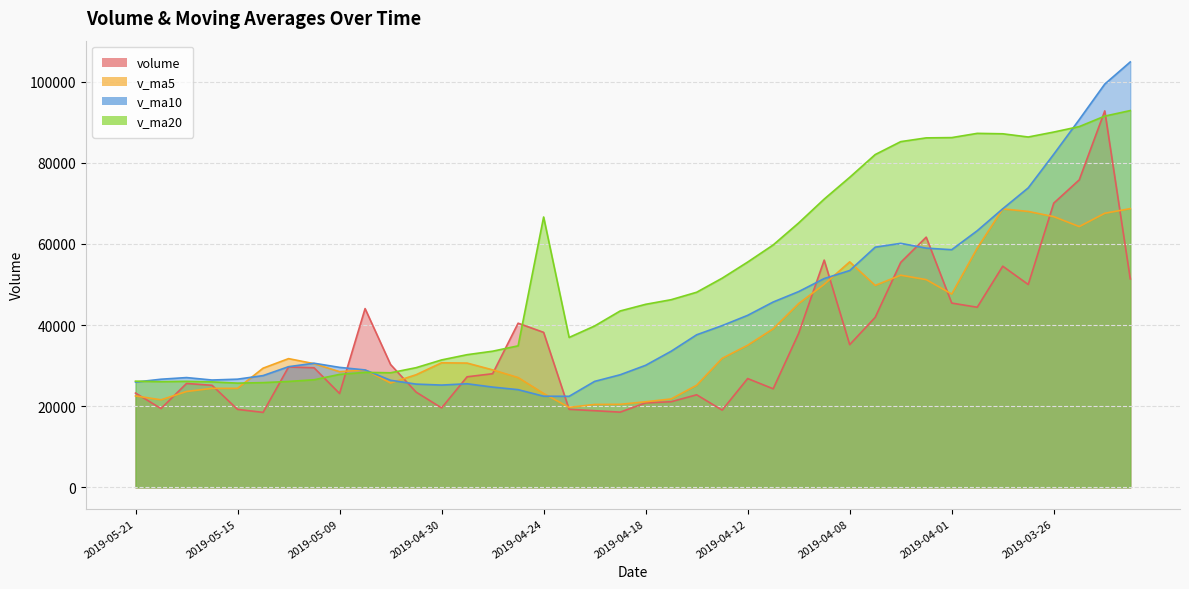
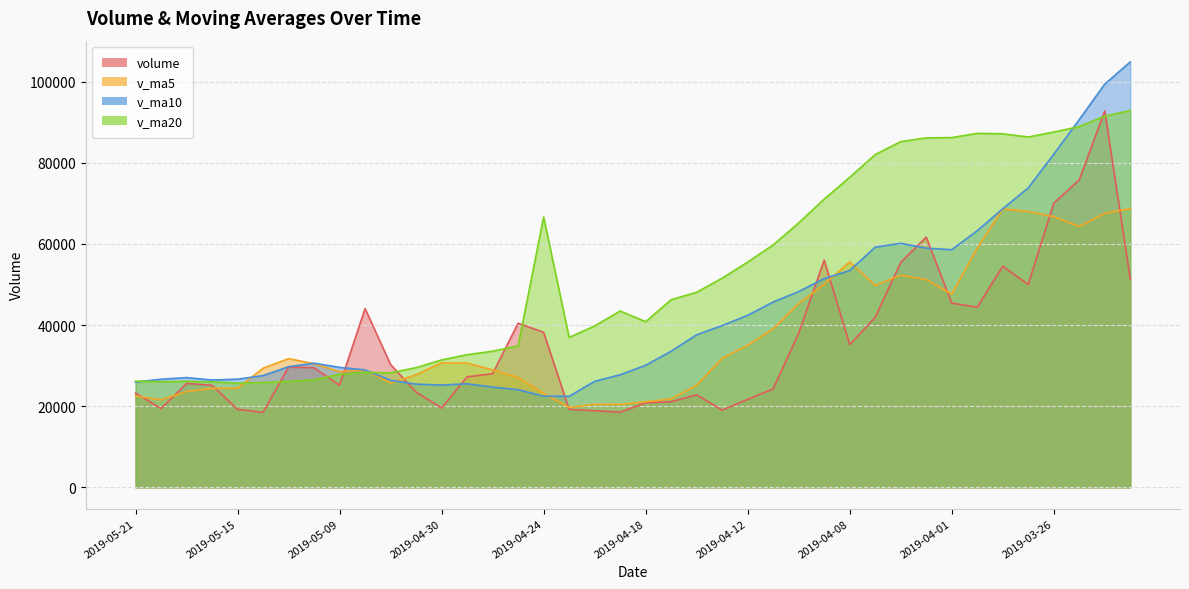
volume, 2019-05-09: 23000 -> 25000
v_ma20, 2019-04-18: 45000 -> 41000
volume, 2019-04-12: 27000 -> 22000
